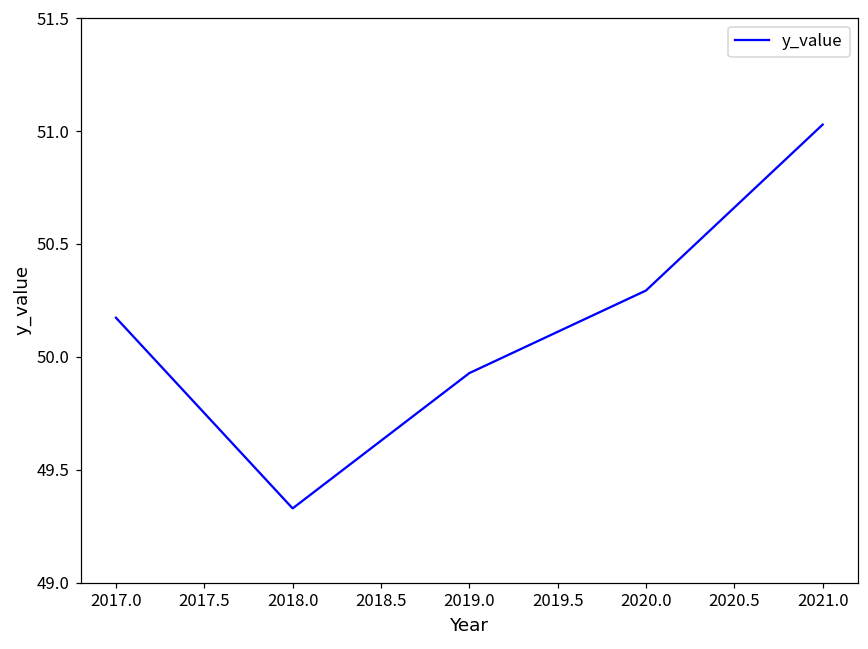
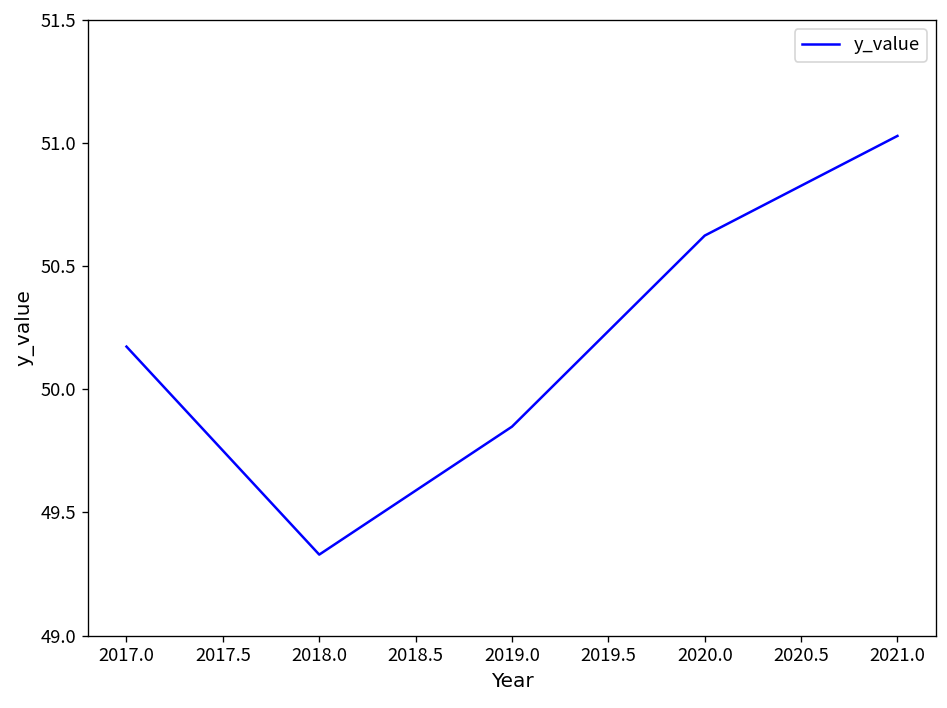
2019.0: 49.93 -> 49.85
2020.0: 50.29 -> 50.62
